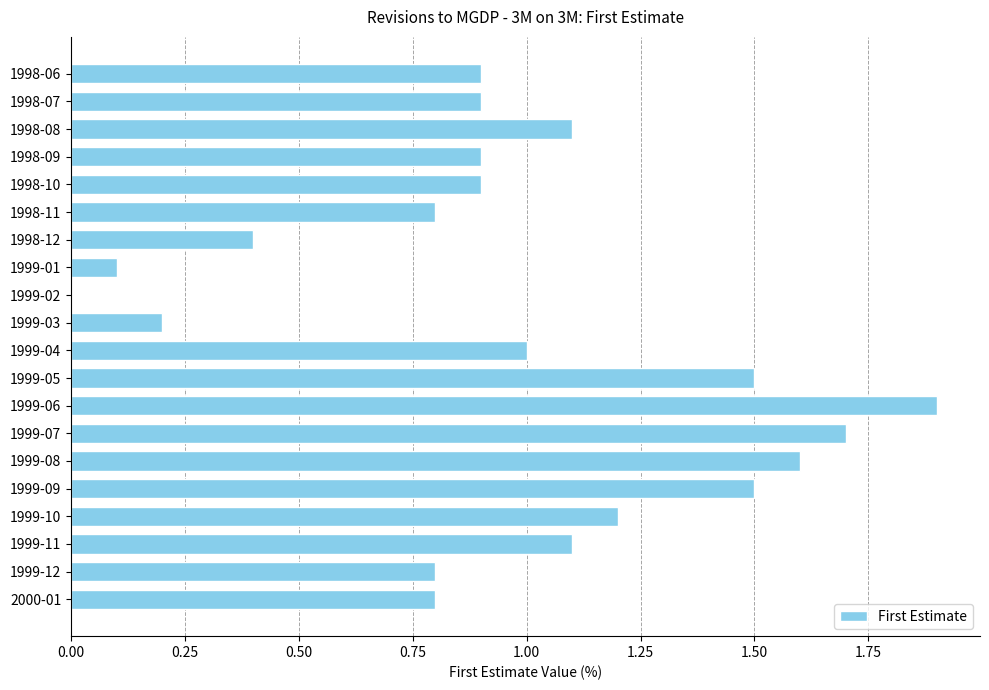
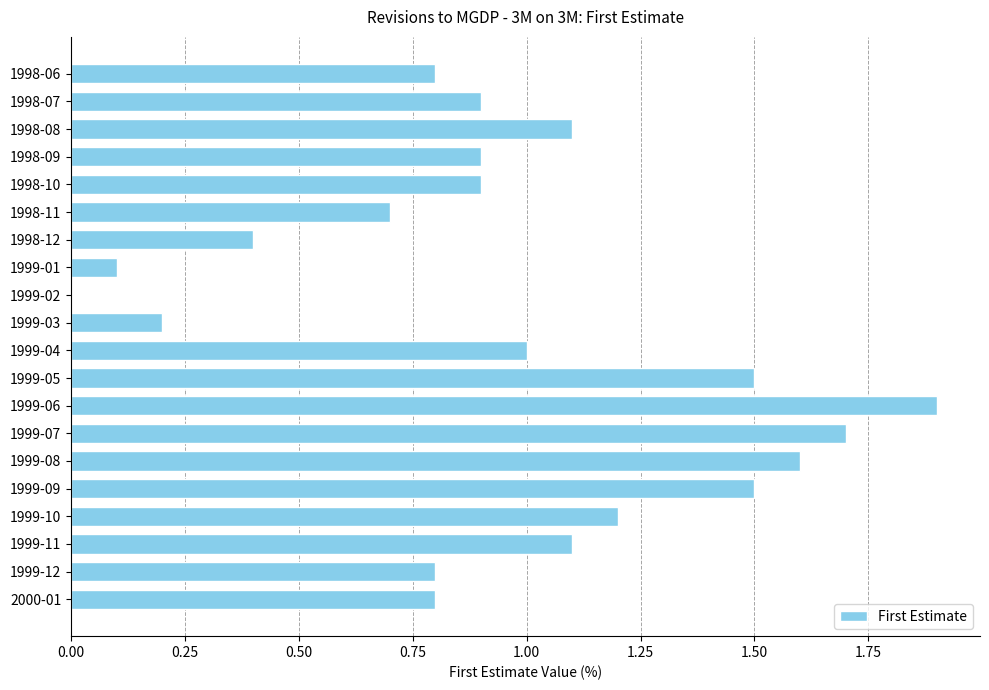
1998-06: 0.9 -> 0.8
1998-11: 0.8 -> 0.7
